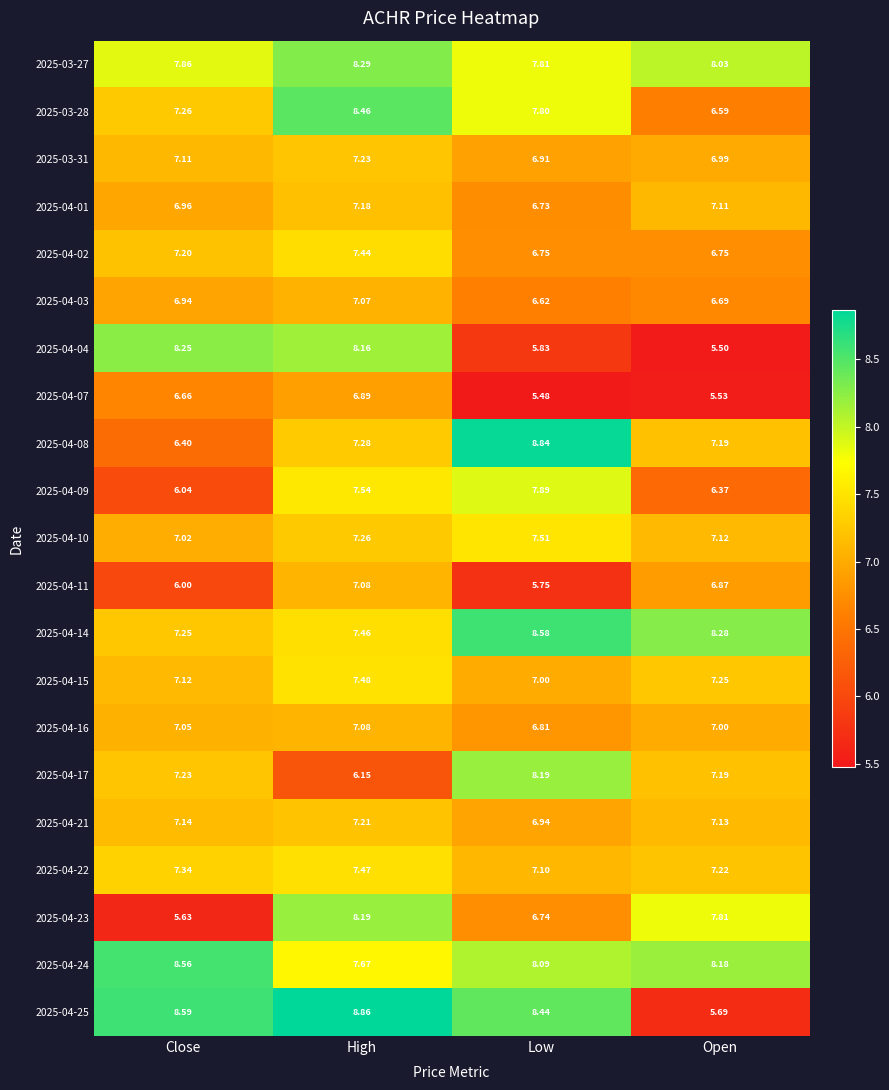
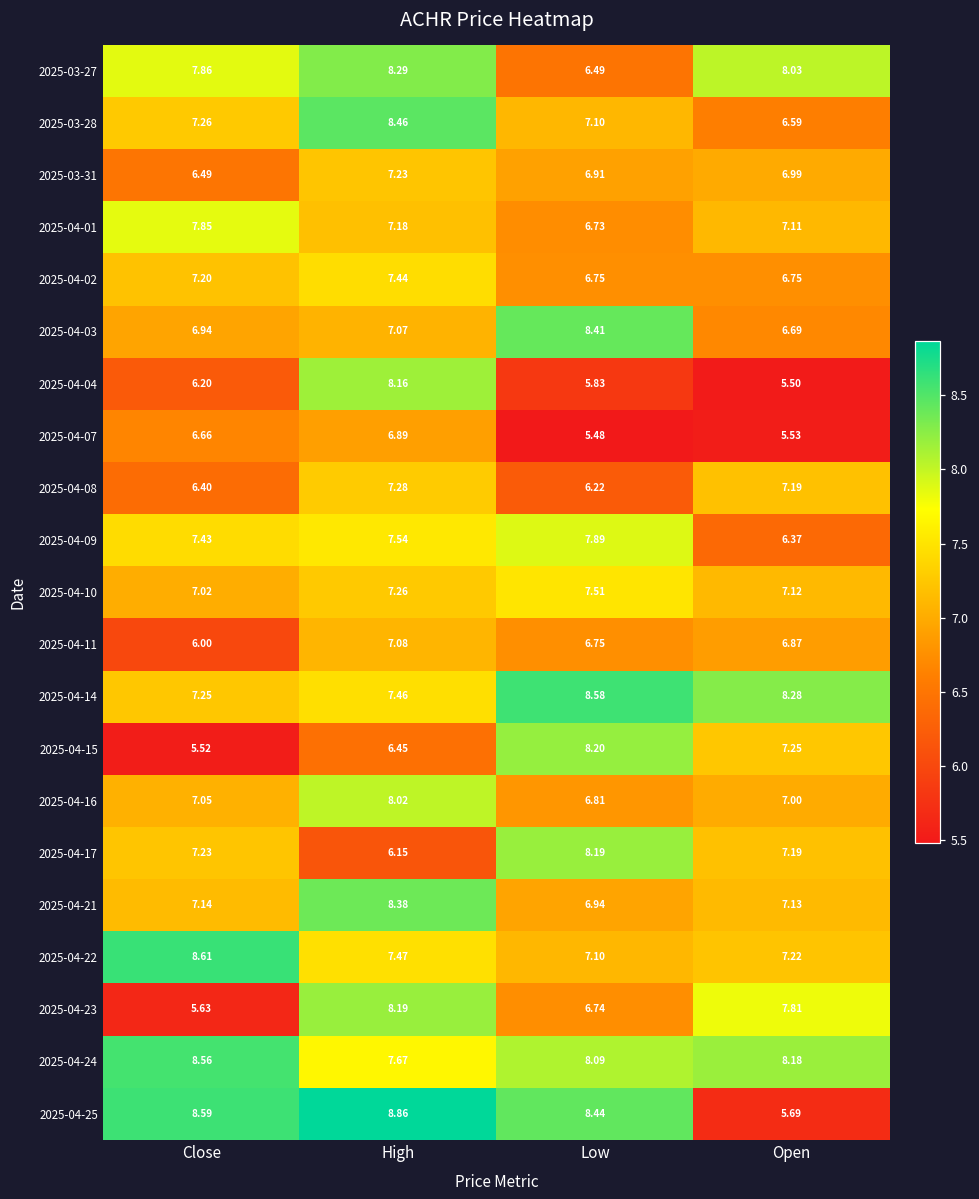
2025-03-27, Low: 7.81 -> 6.49
2025-03-28, Low: 7.80 -> 7.10
2025-03-31, Close: 7.11 -> 6.49
2025-04-01, Close: 6.96 -> 7.85
2025-04-03, Low: 6.62 -> 8.41
2025-04-04, Close: 8.25 -> 6.20
2025-04-08, Low: 8.84 -> 6.22
2025-04-09, Close: 6.04 -> 7.43
2025-04-11, Low: 5.75 -> 6.75
2025-04-15, Close: 7.12 -> 5.52
2025-04-15, High: 7.48 -> 6.45
2025-04-15, Low: 7.00 -> 8.20
2025-04-16, High: 7.08 -> 8.02
2025-04-21, High: 7.21 -> 8.38
2025-04-22, Close: 7.34 -> 8.61
